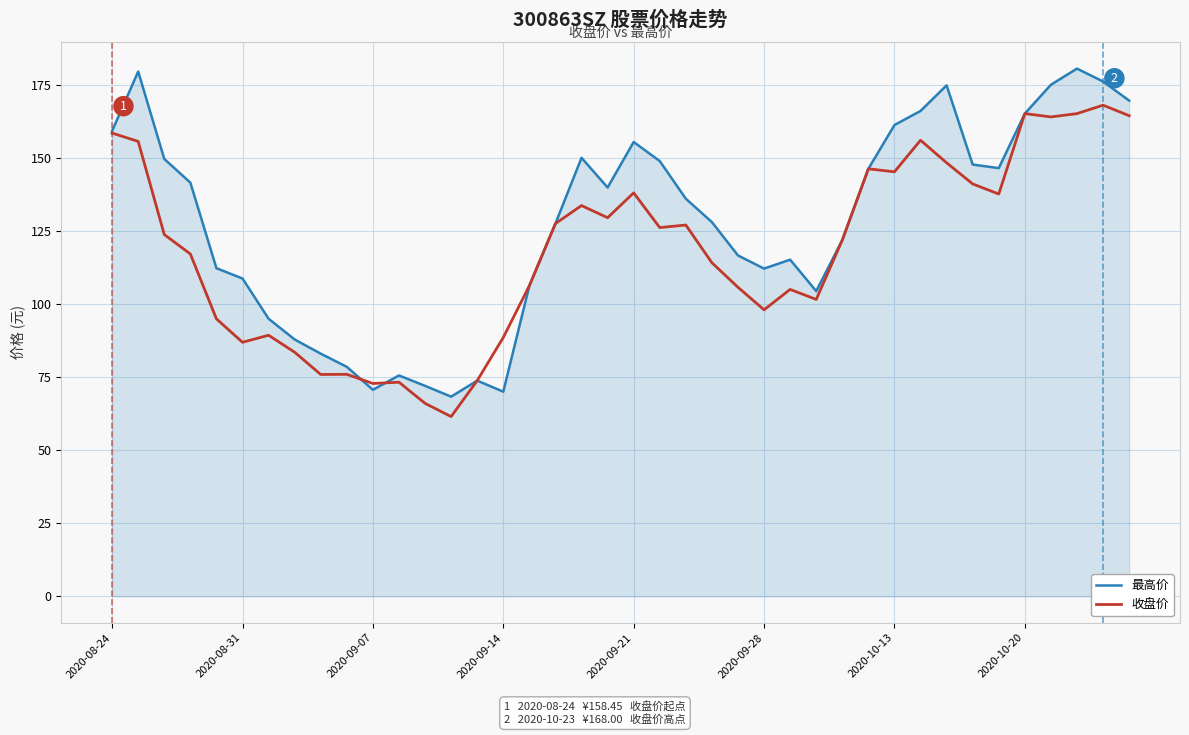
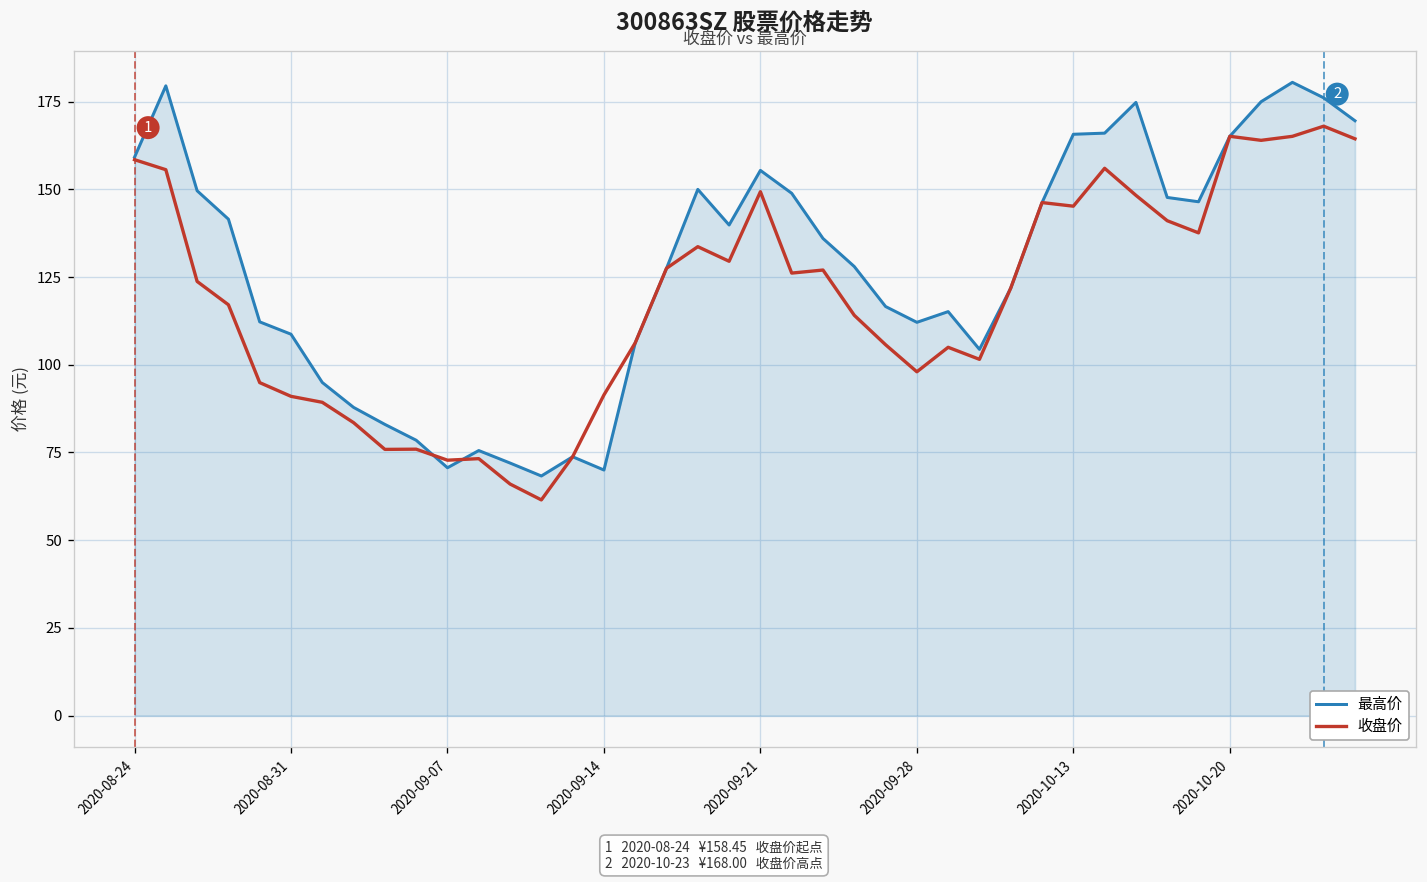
收盘价, 2020-08-31: 87 -> 91
收盘价, 2020-09-14: 89 -> 91
收盘价, 2020-09-21: 138 -> 149
最高价, 2020-10-13: 161 -> 166
